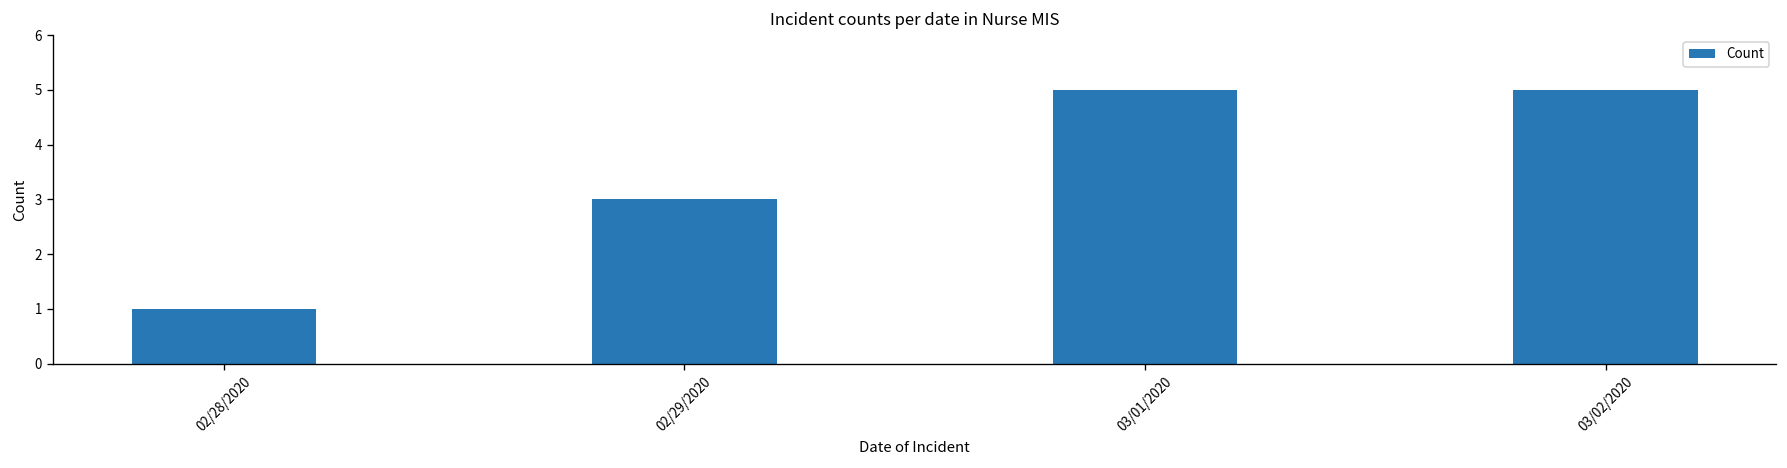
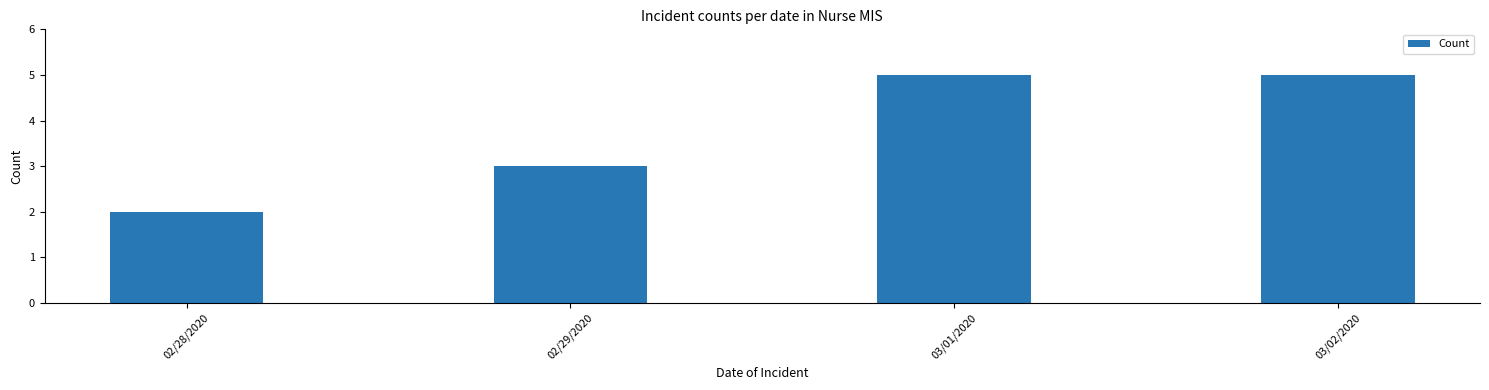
02/28/2020: 1 -> 2
